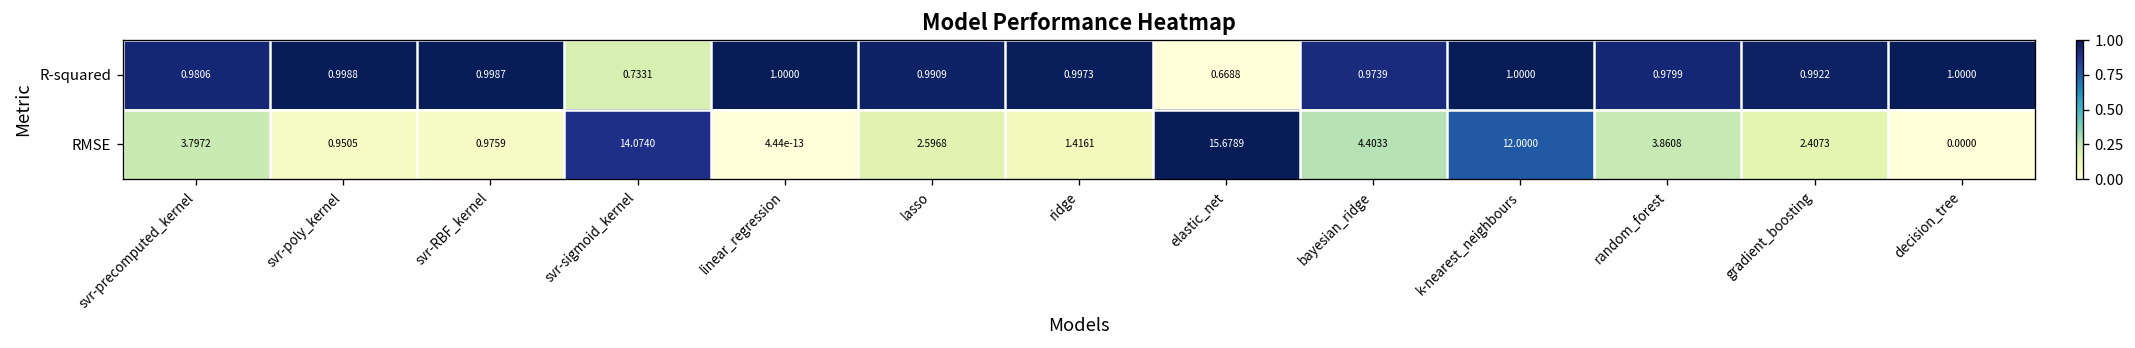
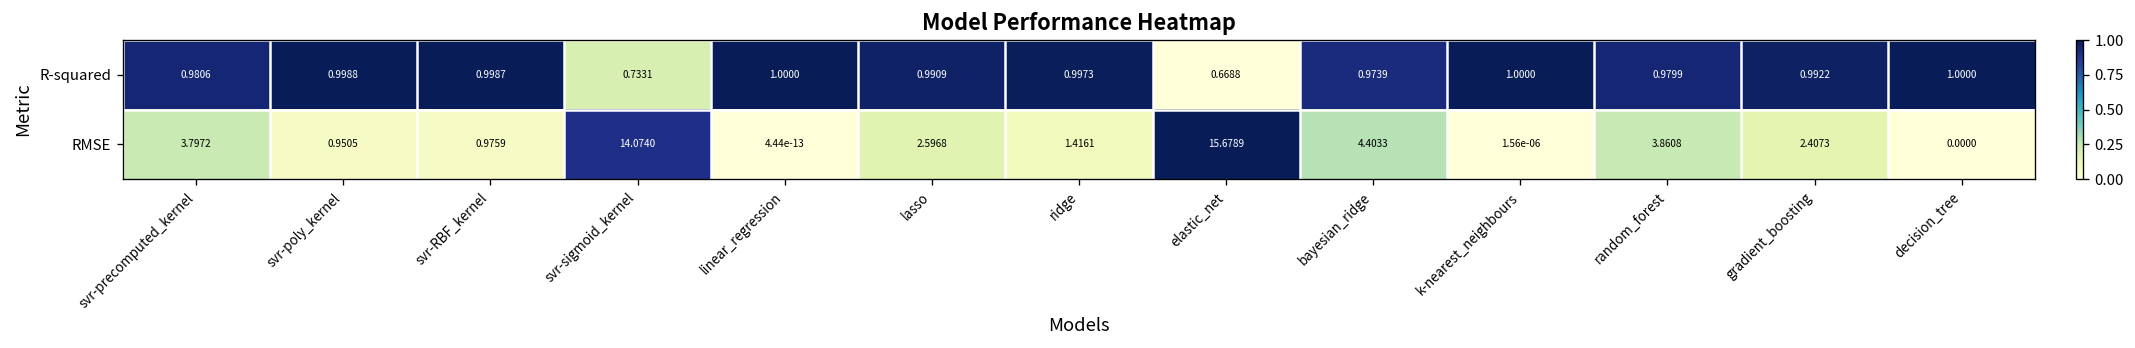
RMSE, k-nearest_neighbours: 12.0000 -> 1.56e-06
